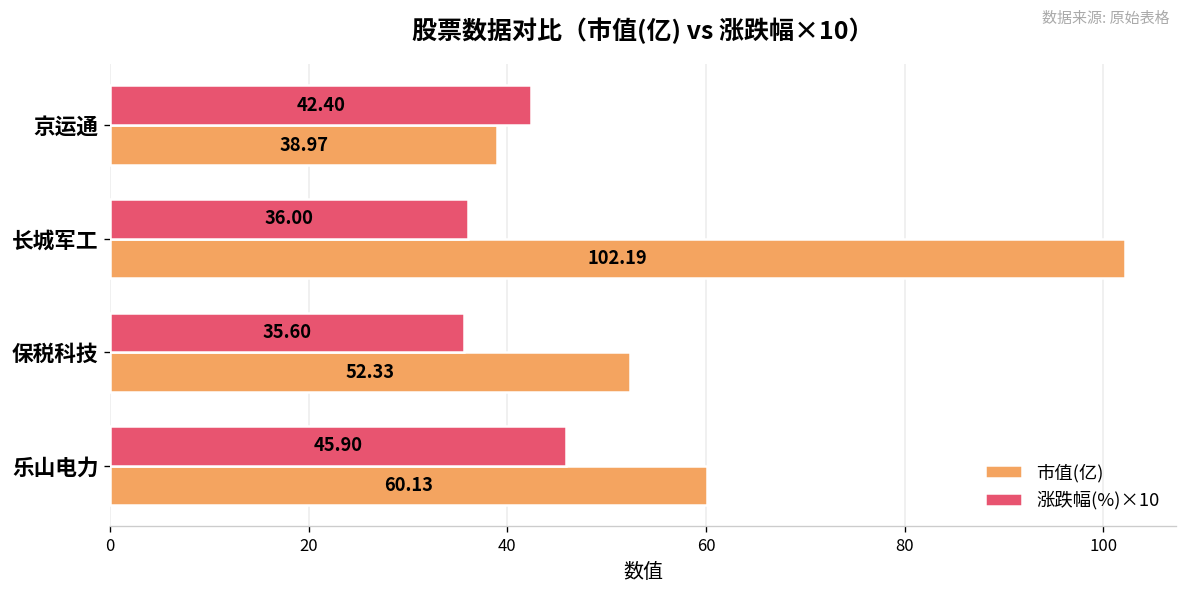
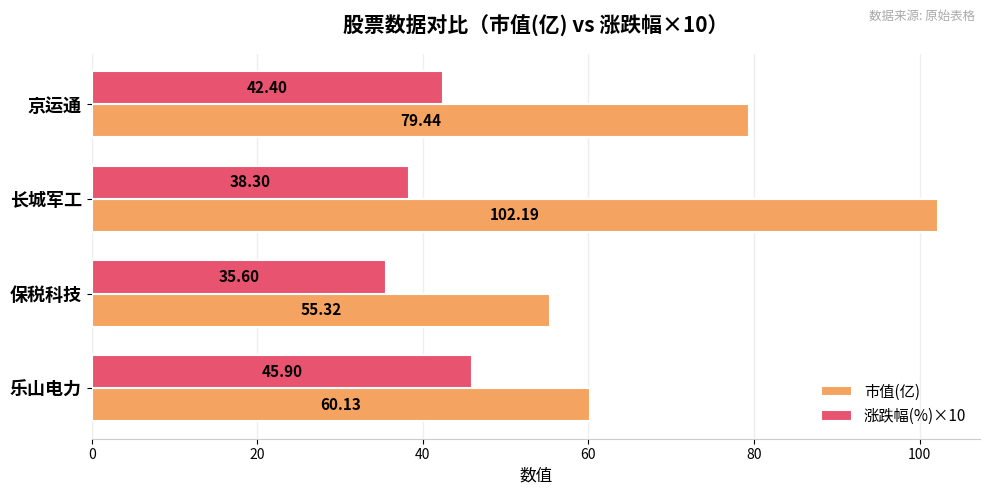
市值(亿), 京运通: 38.97 -> 79.44
涨跌幅(%)×10, 长城军工: 36.00 -> 38.30
市值(亿), 保税科技: 52.33 -> 55.32
